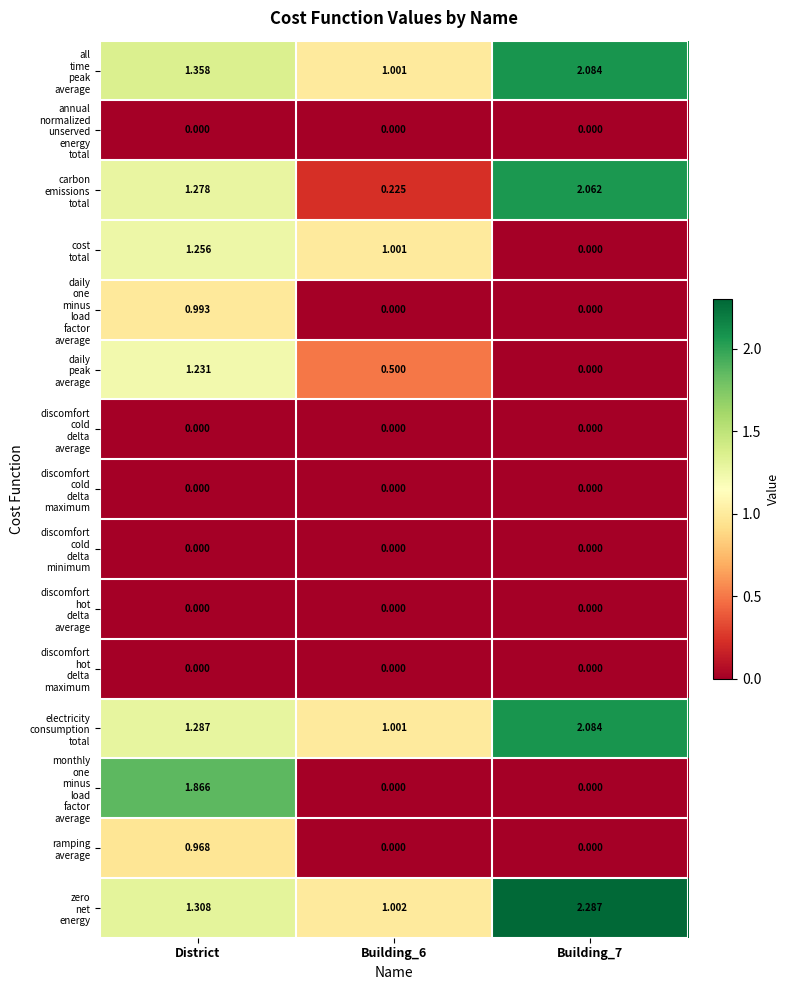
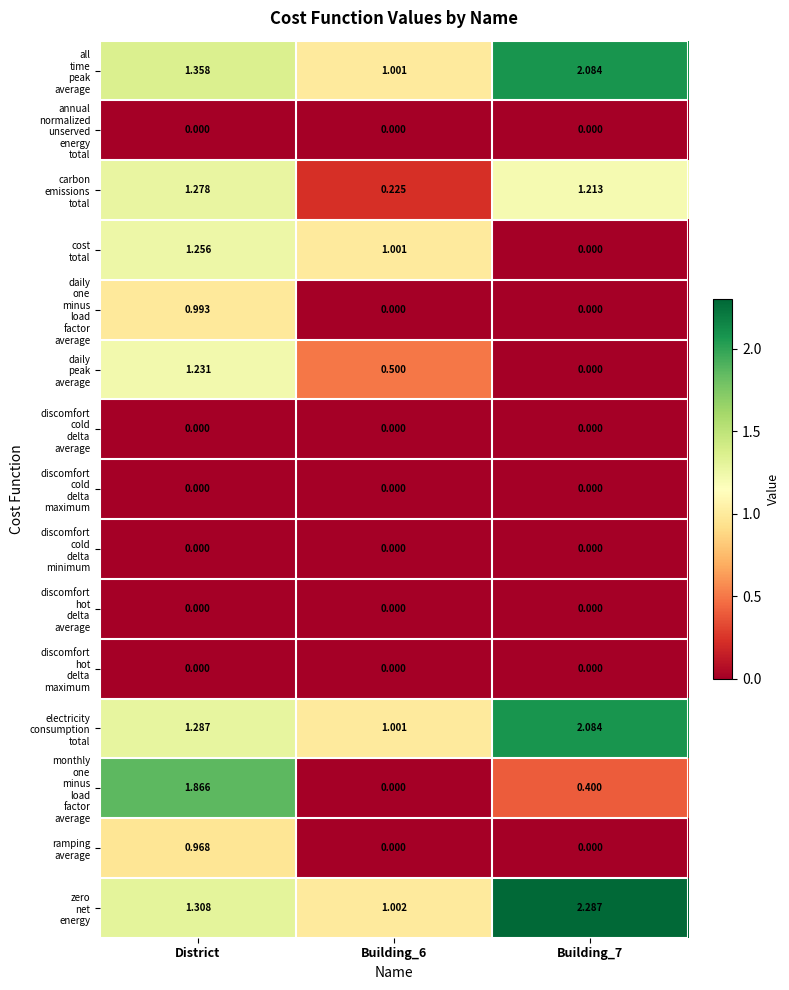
carbon emissions total, Building_7: 2.062 -> 1.213
monthly one minus load factor average, Building_7: 0.000 -> 0.400
